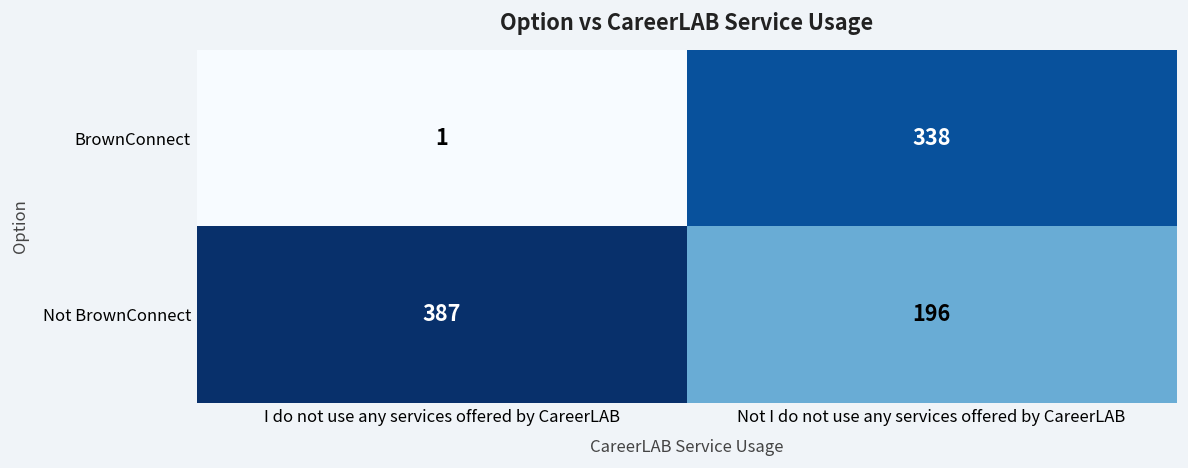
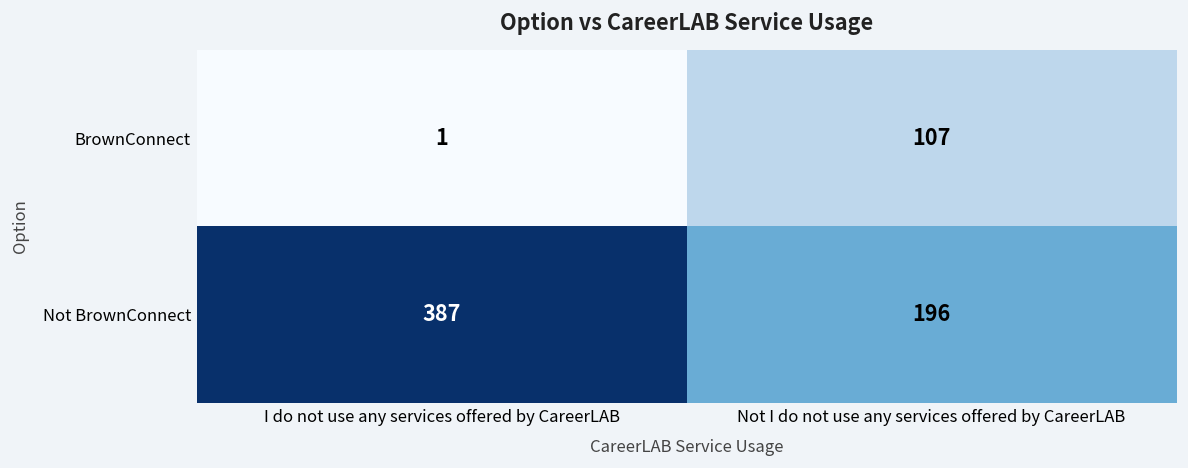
BrownConnect, Not I do not use any services offered by CareerLAB: 338 -> 107
